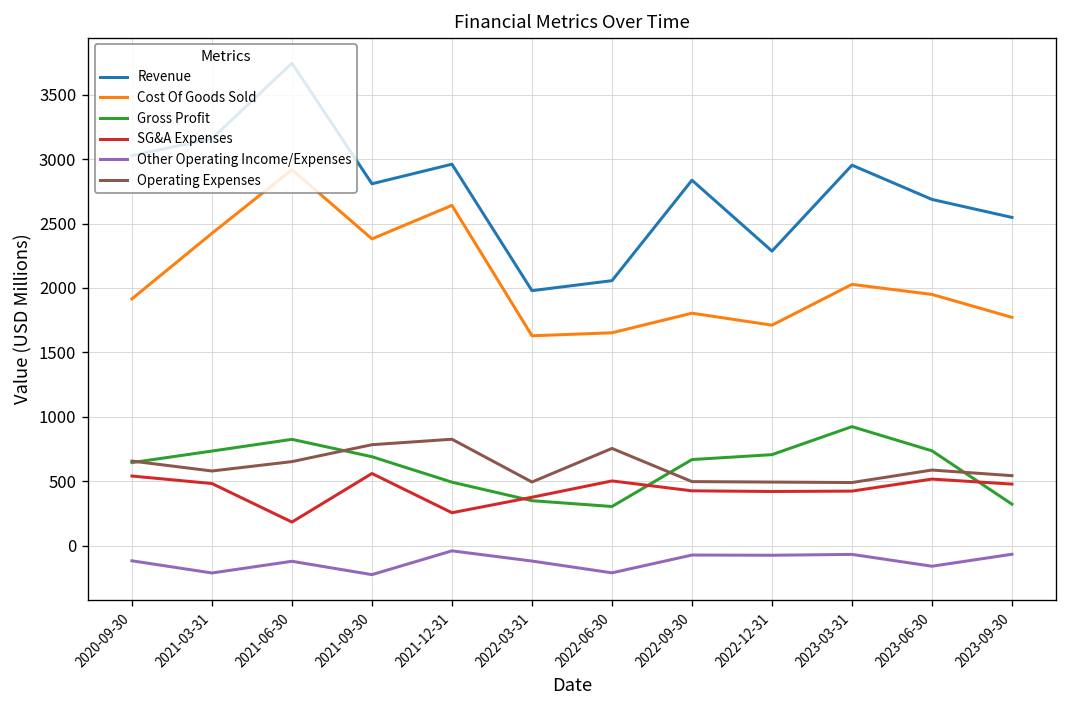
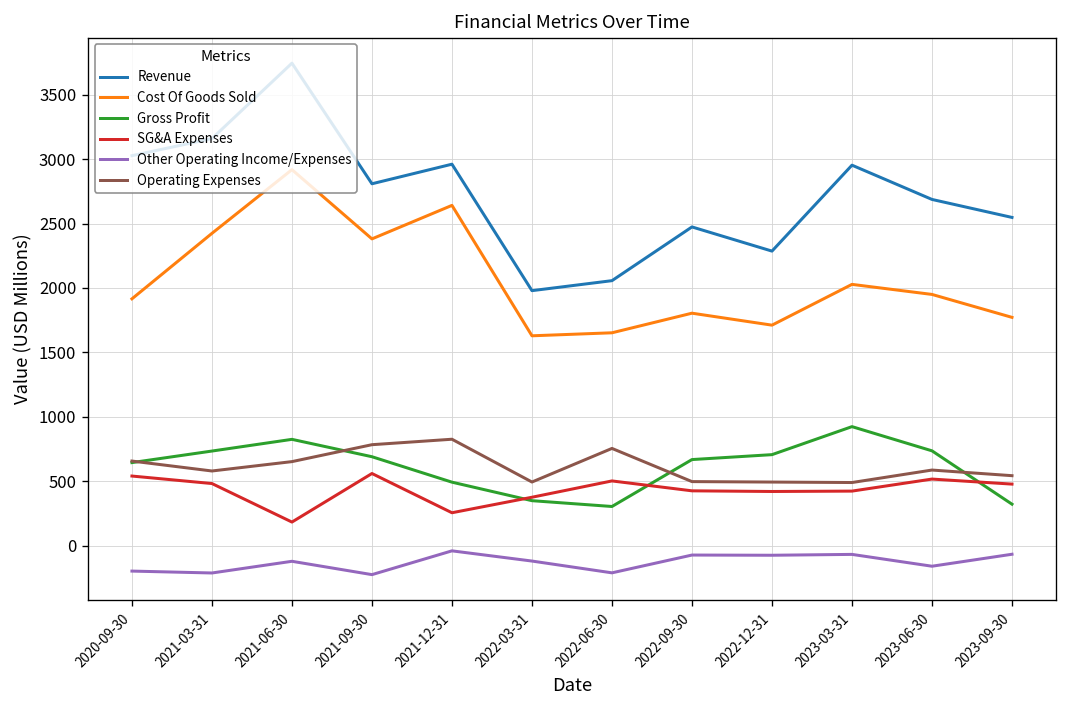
Other Operating Income/Expenses, 2020-09-30: -120 -> -200
Revenue, 2022-09-30: 2840 -> 2470
